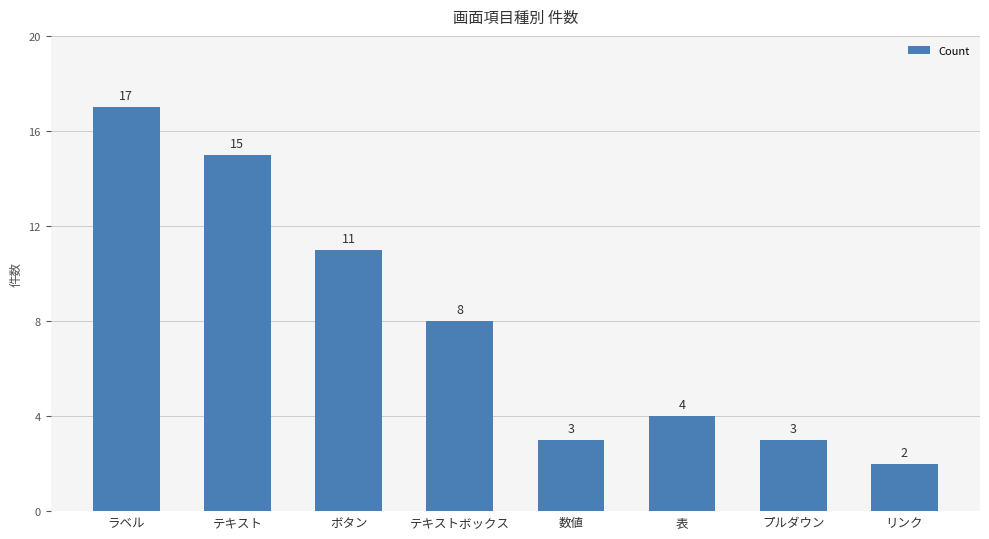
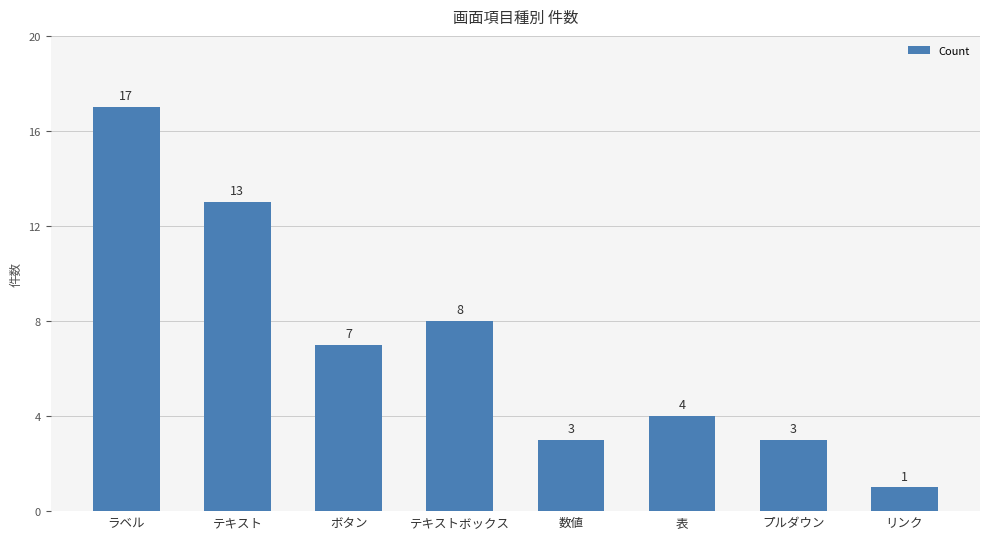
テキスト: 15 -> 13
ボタン: 11 -> 7
リンク: 2 -> 1
